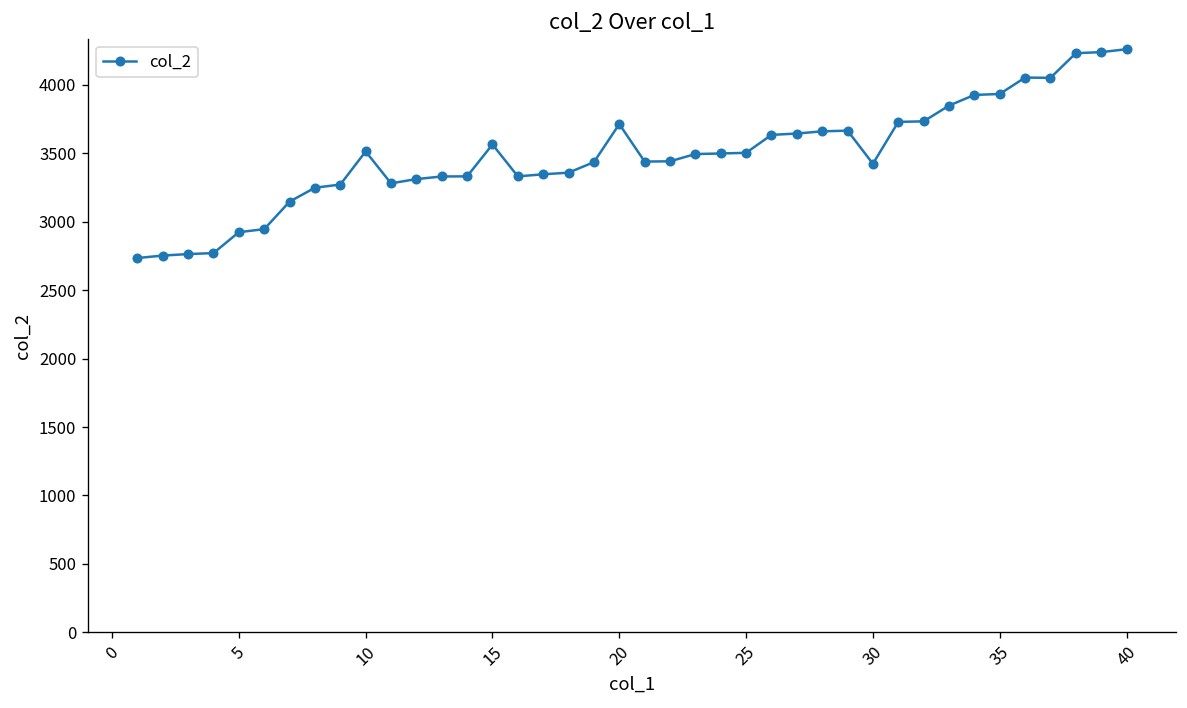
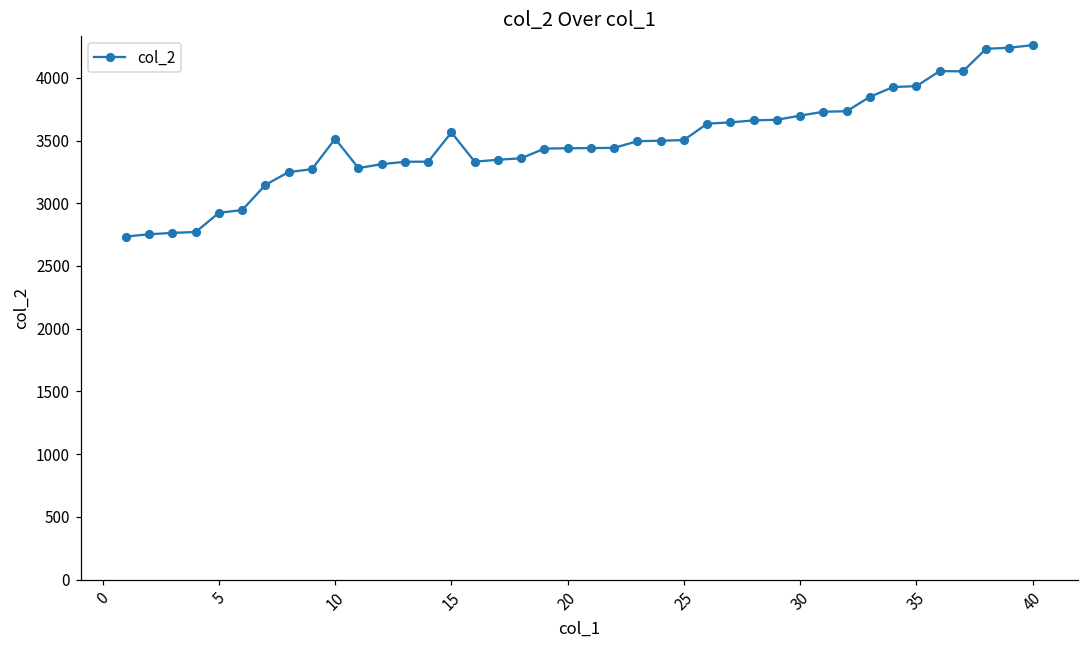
20: 3710 -> 3440
30: 3420 -> 3700
